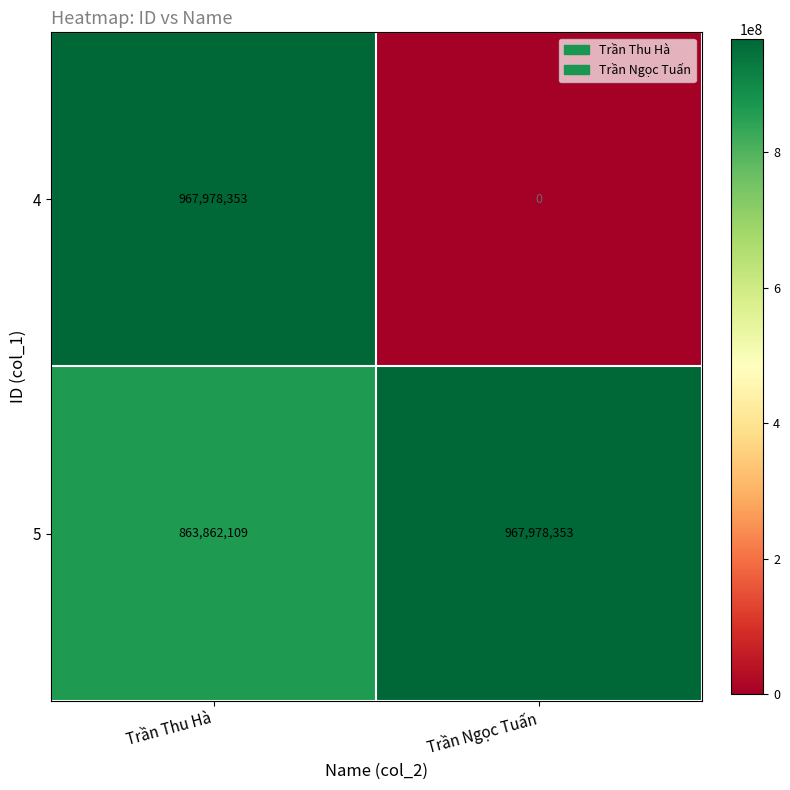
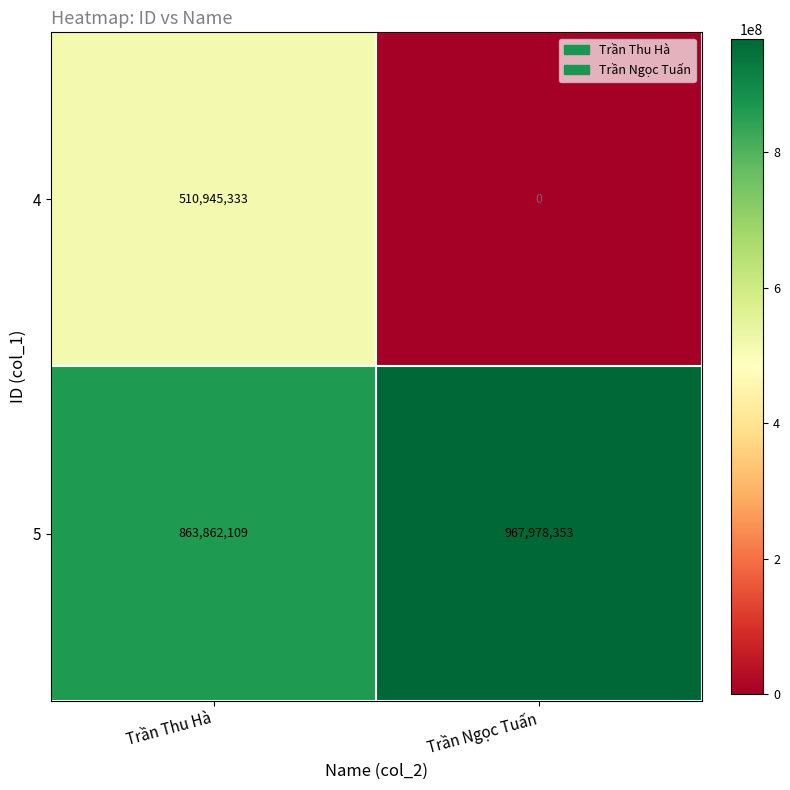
4, Trần Thu Hà: 967,978,353 -> 510,945,333
